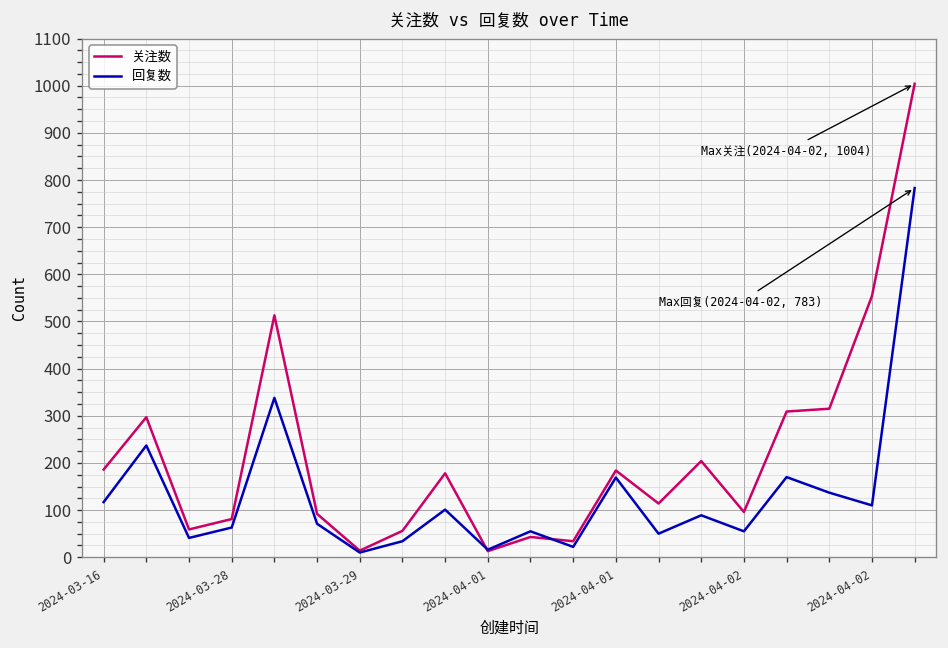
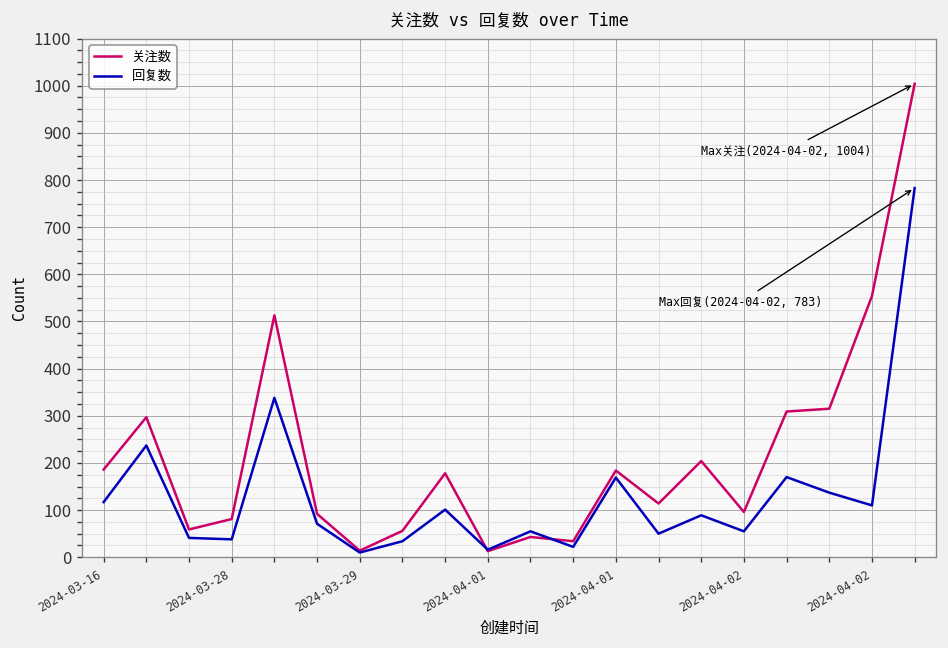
回复数, 2024-03-28: 60 -> 40
